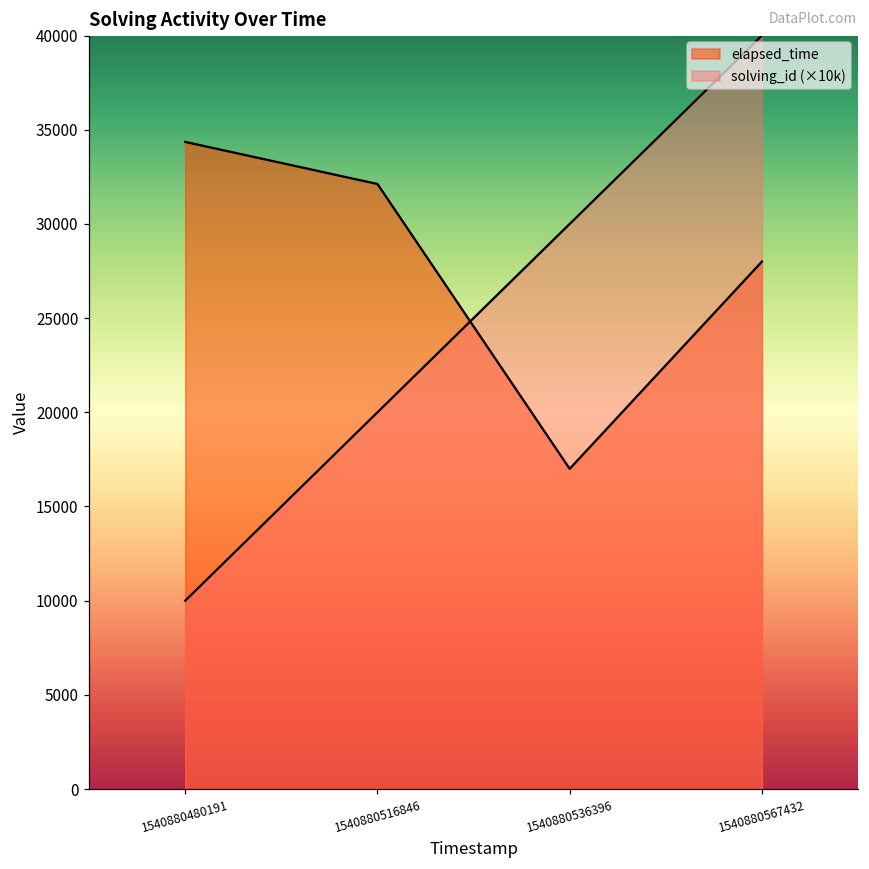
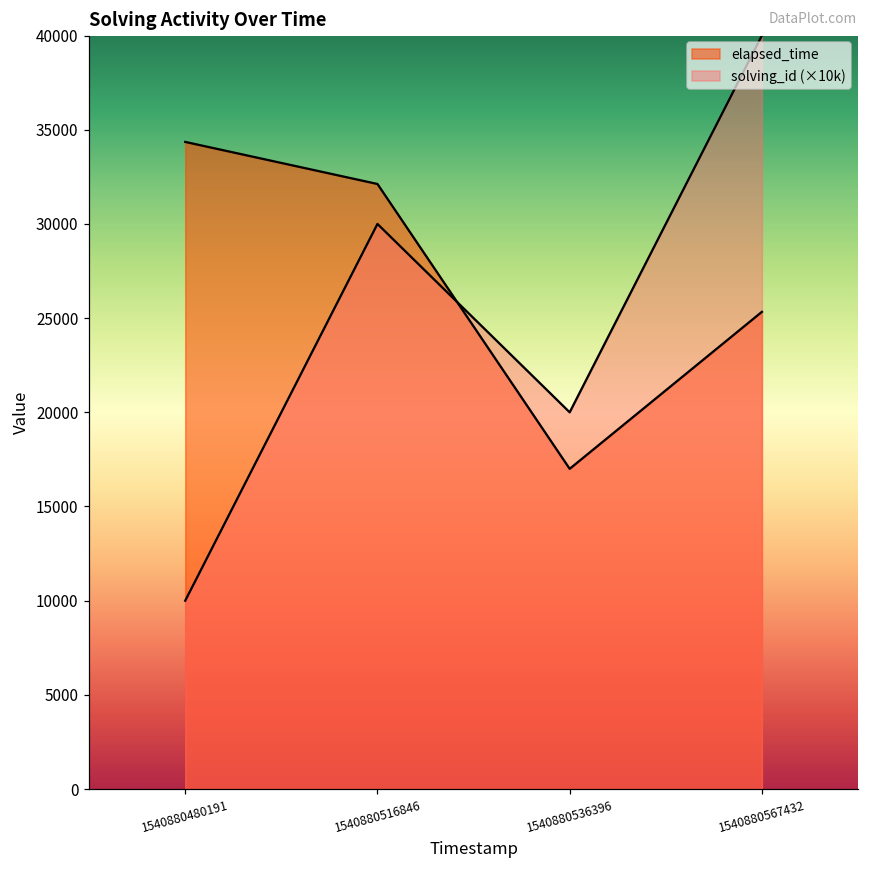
solving_id (×10k), 1540880516846: 20000 -> 30000
solving_id (×10k), 1540880536396: 30000 -> 20000
elapsed_time, 1540880567432: 28000 -> 25300
